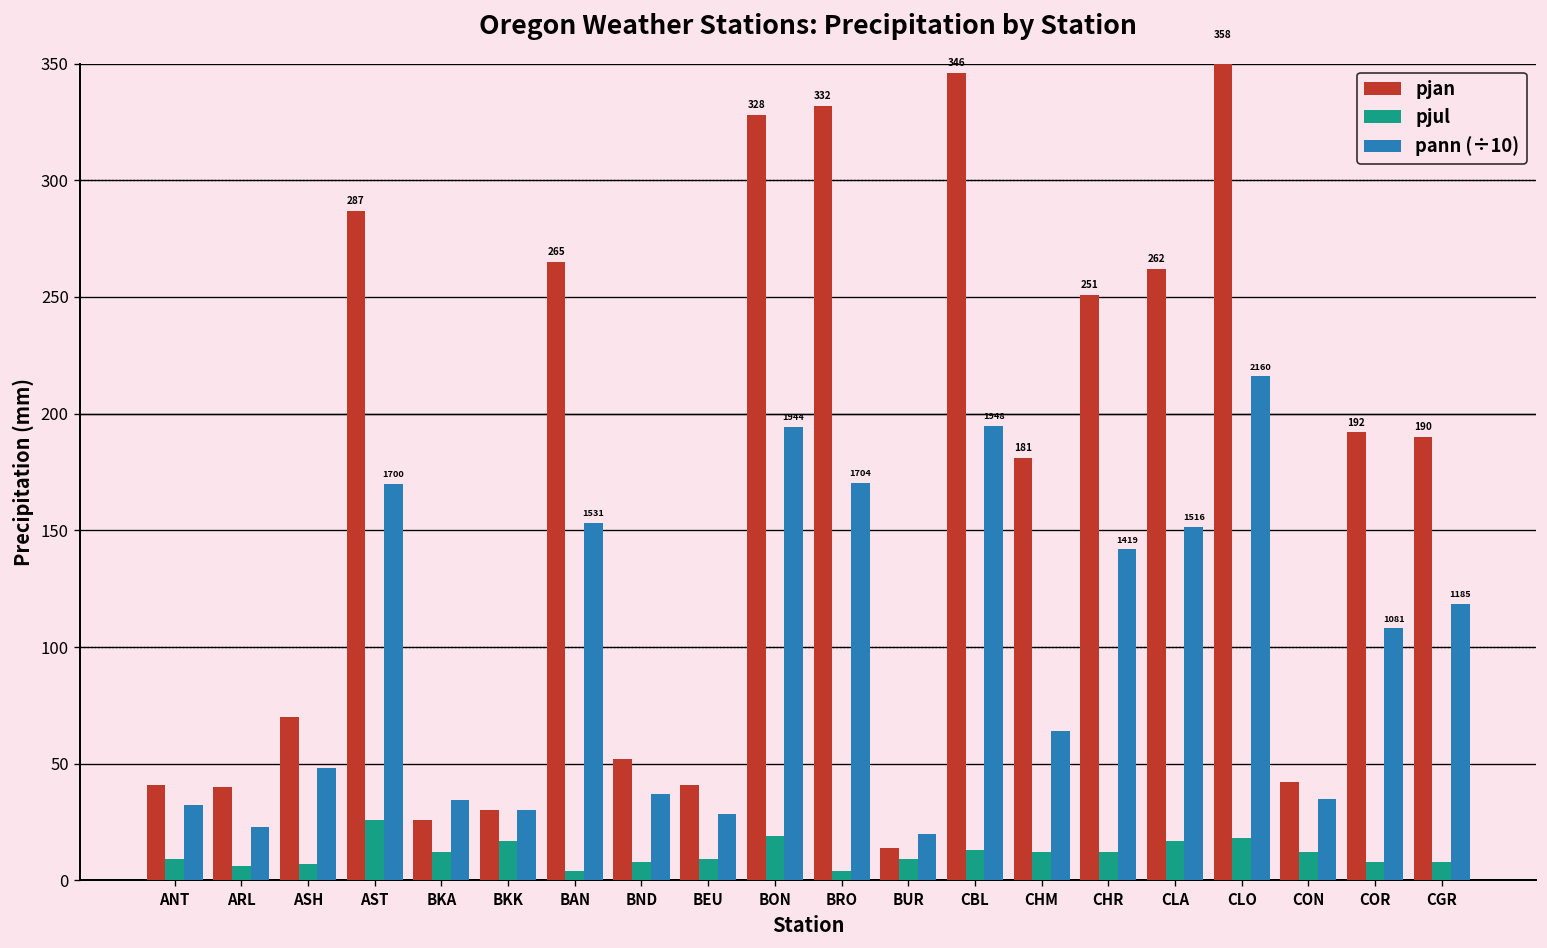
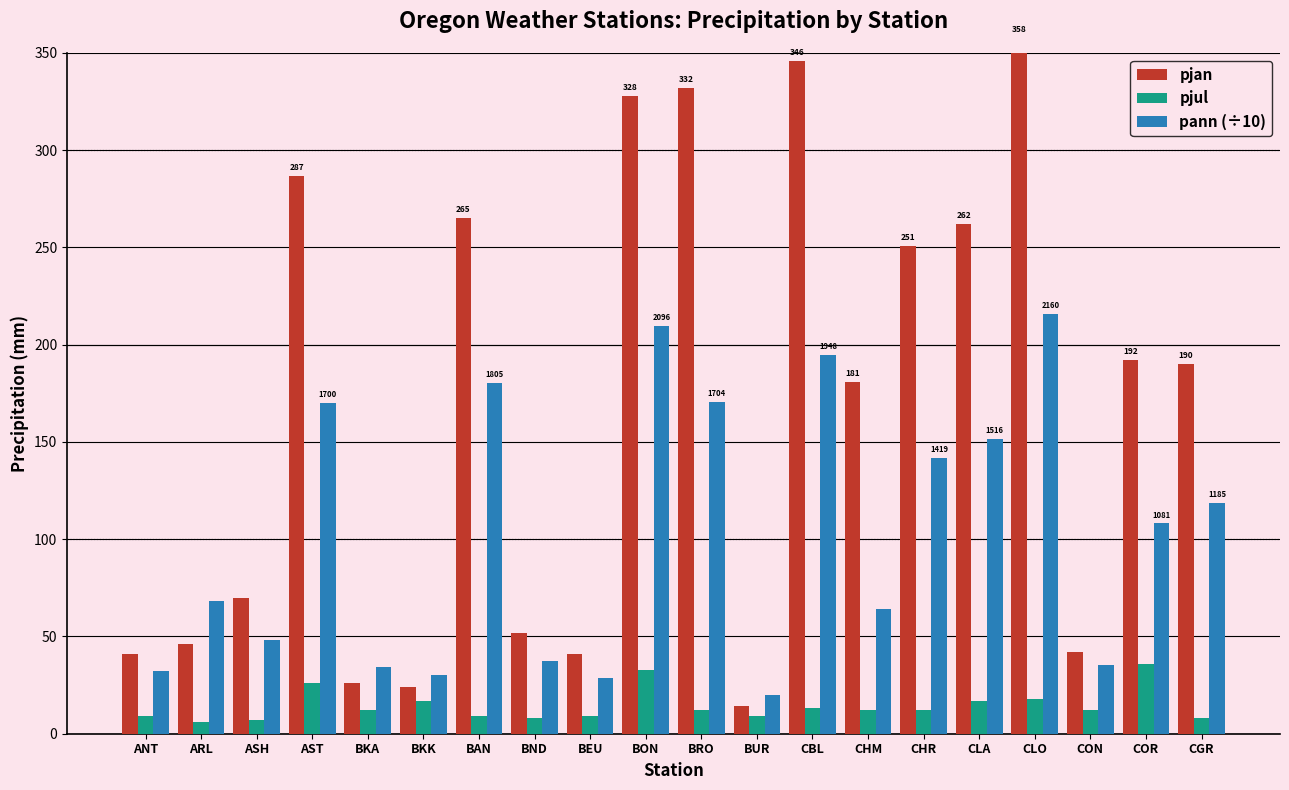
pjan, ARL: 40 -> 46
pann (÷10), ARL: 23 -> 68
pjan, BKK: 30 -> 24
pjul, BAN: 4 -> 9
pann (÷10), BAN: 1531 -> 1805
pjul, BON: 19 -> 33
pann (÷10), BON: 1944 -> 2096
pjul, BRO: 4 -> 12
pjul, COR: 8 -> 36
